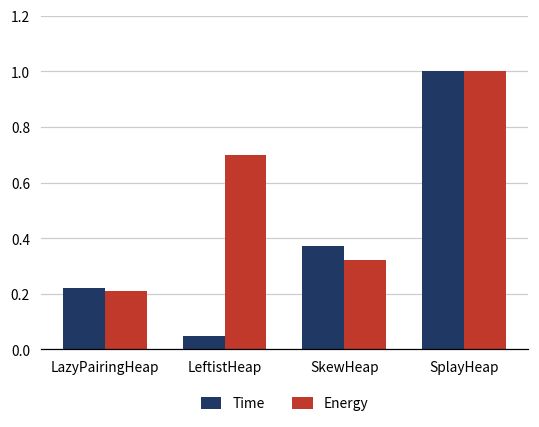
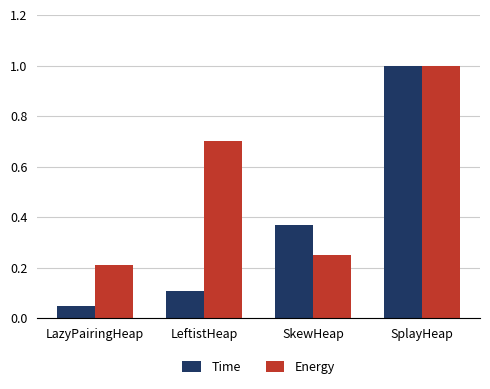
Time, LazyPairingHeap: 0.22 -> 0.05
Time, LeftistHeap: 0.05 -> 0.11
Energy, SkewHeap: 0.32 -> 0.25
